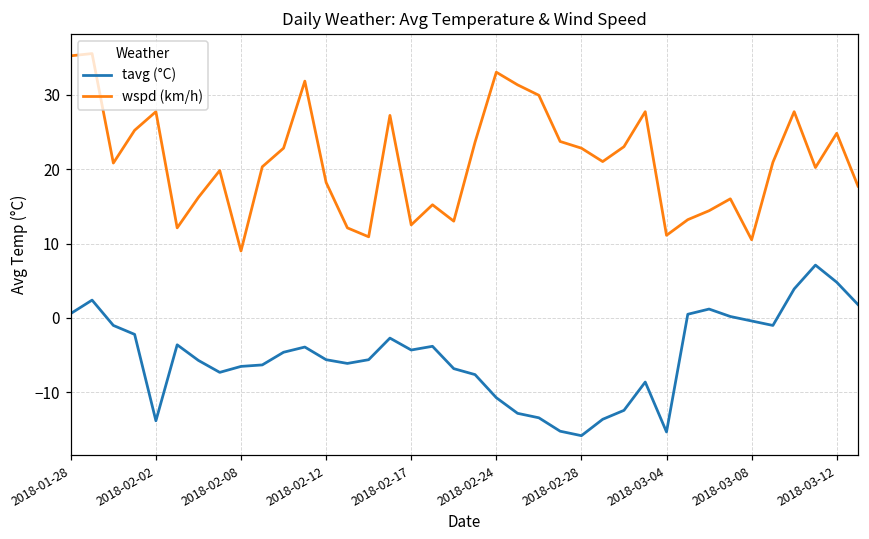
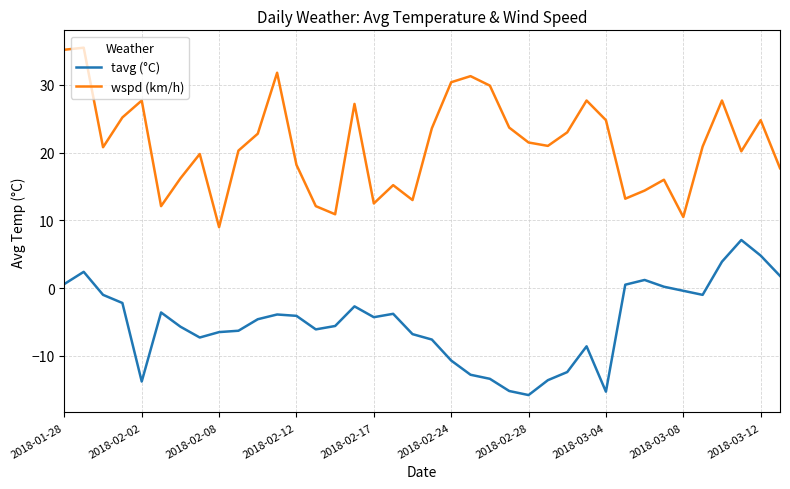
tavg (°C), 2018-02-12: -6 -> -4
wspd (km/h), 2018-02-24: 33 -> 30
wspd (km/h), 2018-02-28: 23 -> 22
wspd (km/h), 2018-03-04: 11 -> 25
